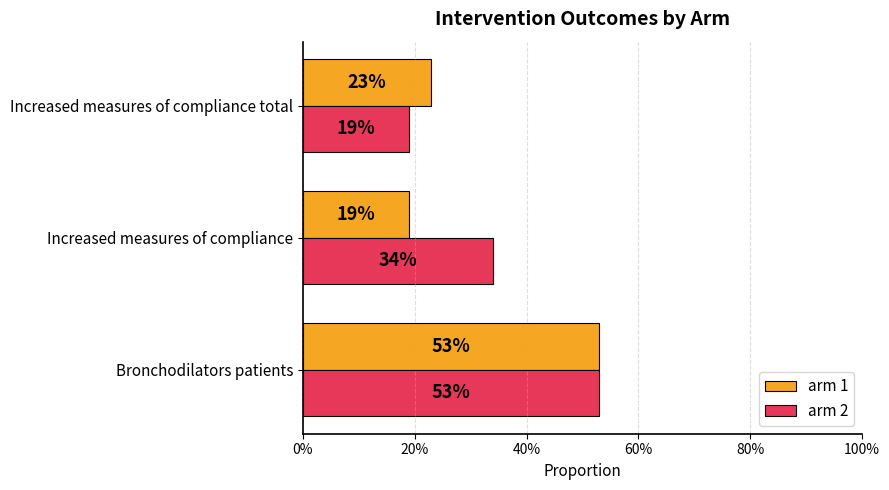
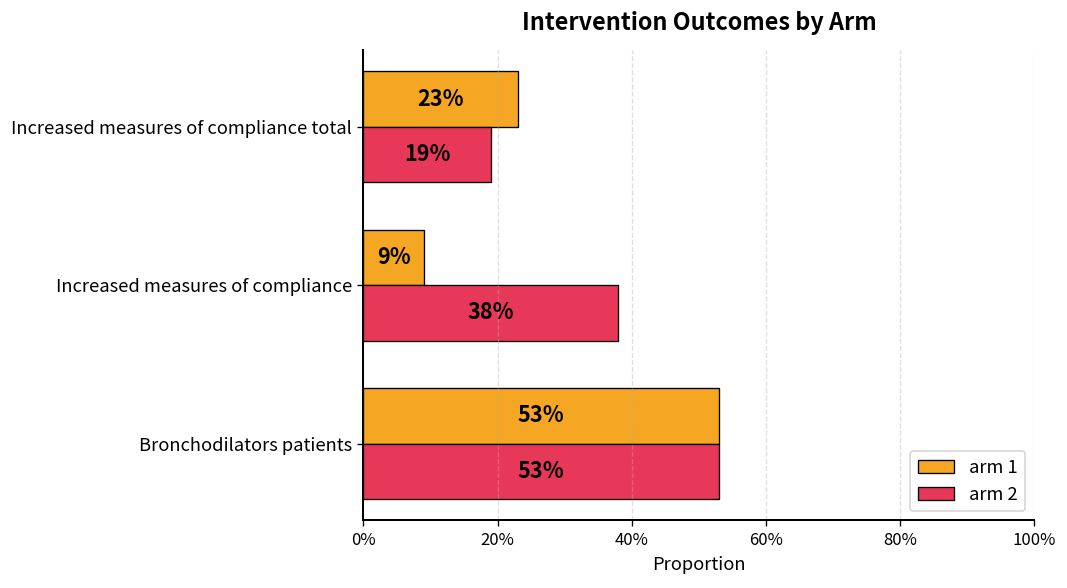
arm 1, Increased measures of compliance: 19% -> 9%
arm 2, Increased measures of compliance: 34% -> 38%
